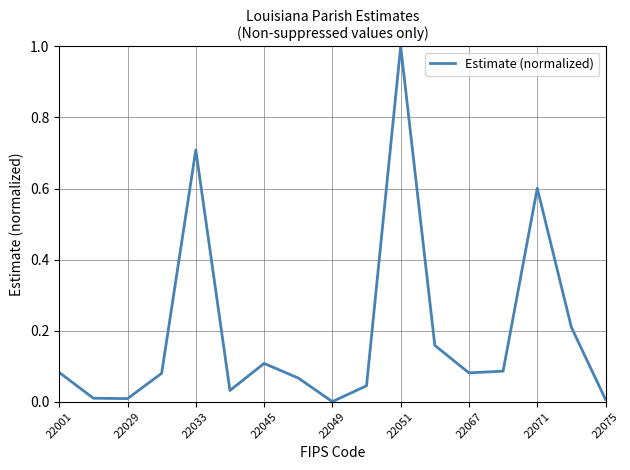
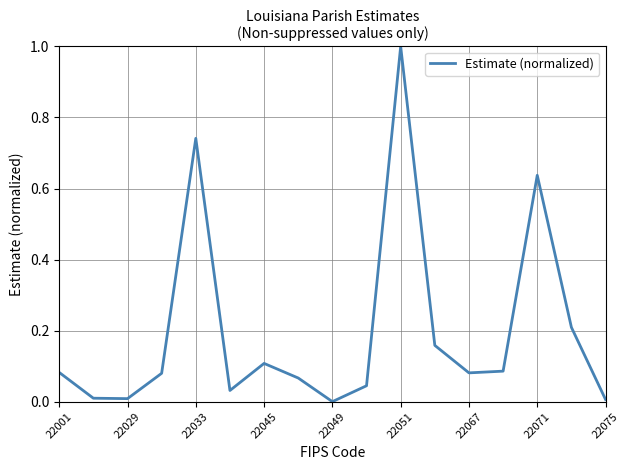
22033: 0.71 -> 0.74
22071: 0.60 -> 0.64
